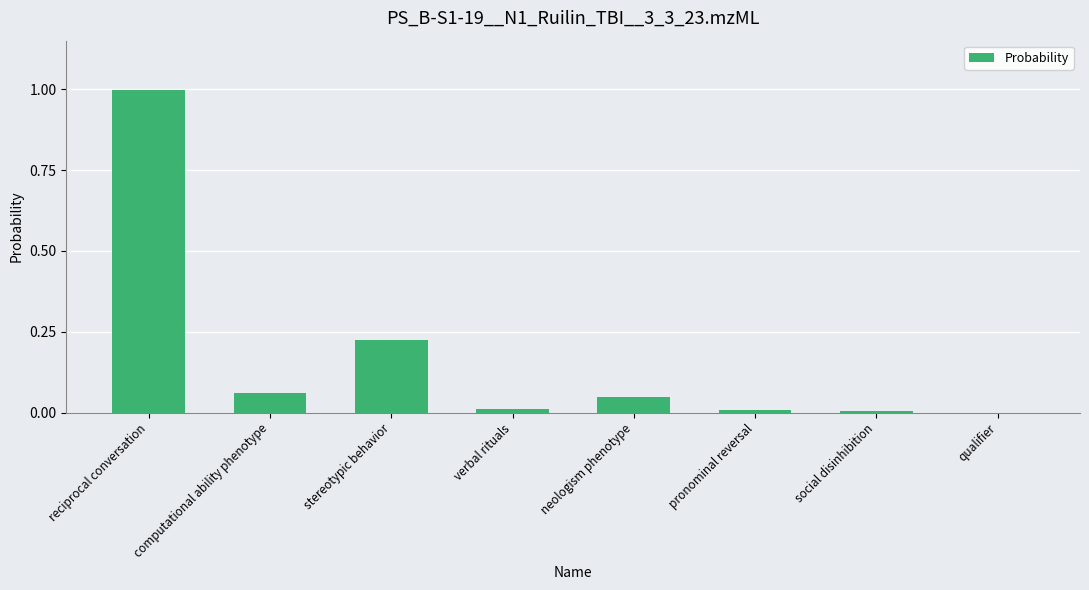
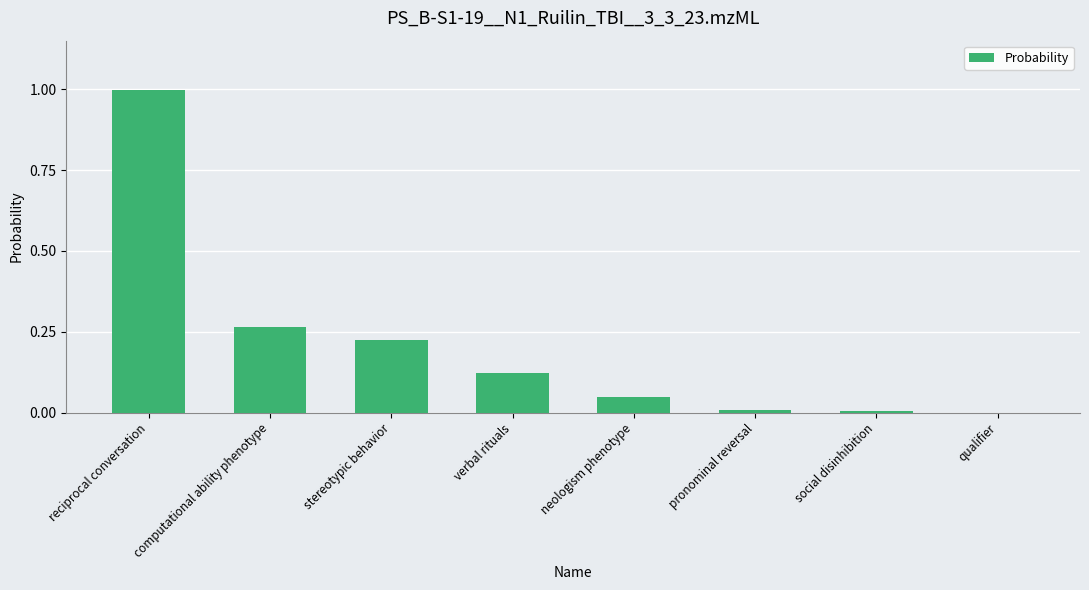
computational ability phenotype: 0.06 -> 0.26
verbal rituals: 0.01 -> 0.12
